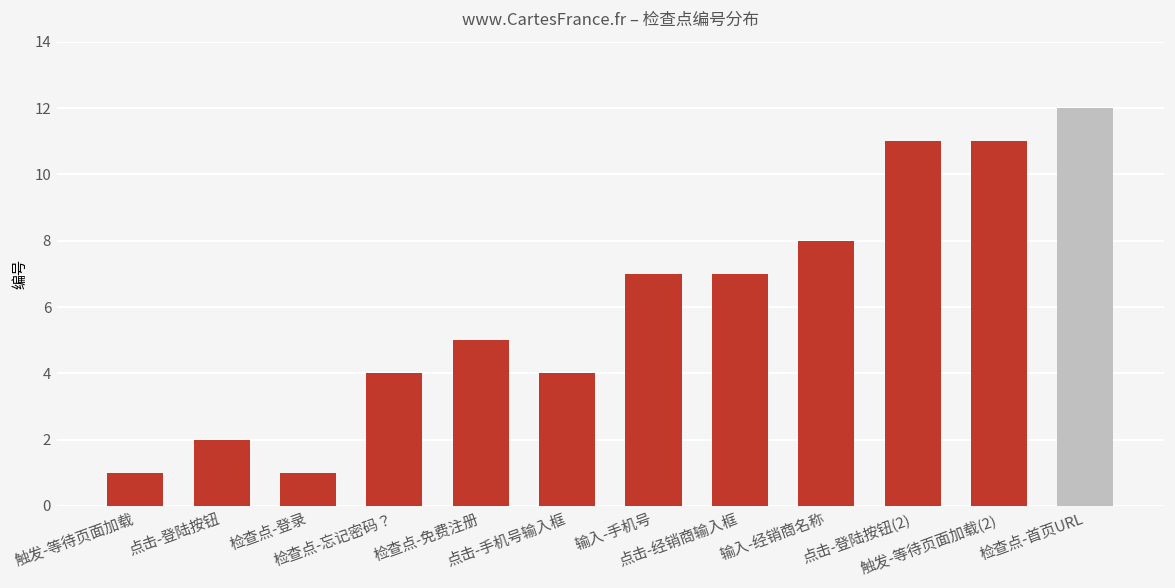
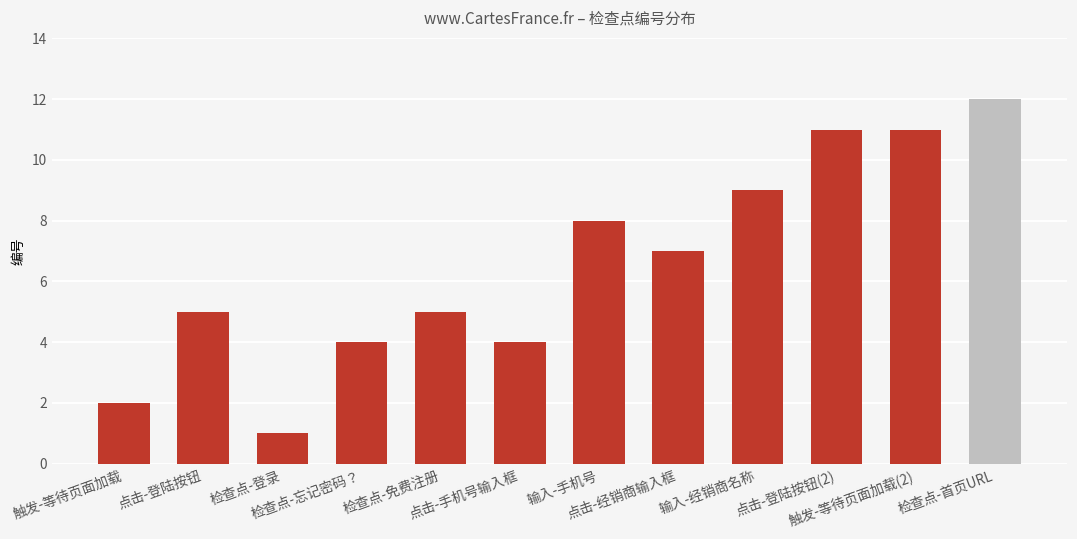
触发-等待页面加载: 1 -> 2
点击-登陆按钮: 2 -> 5
输入-手机号: 7 -> 8
输入-经销商名称: 8 -> 9
